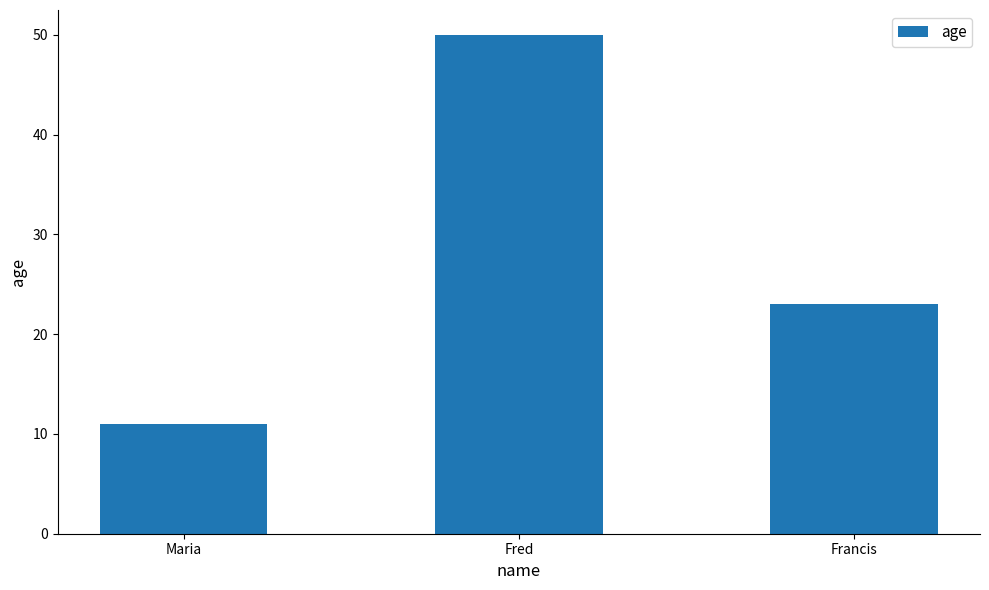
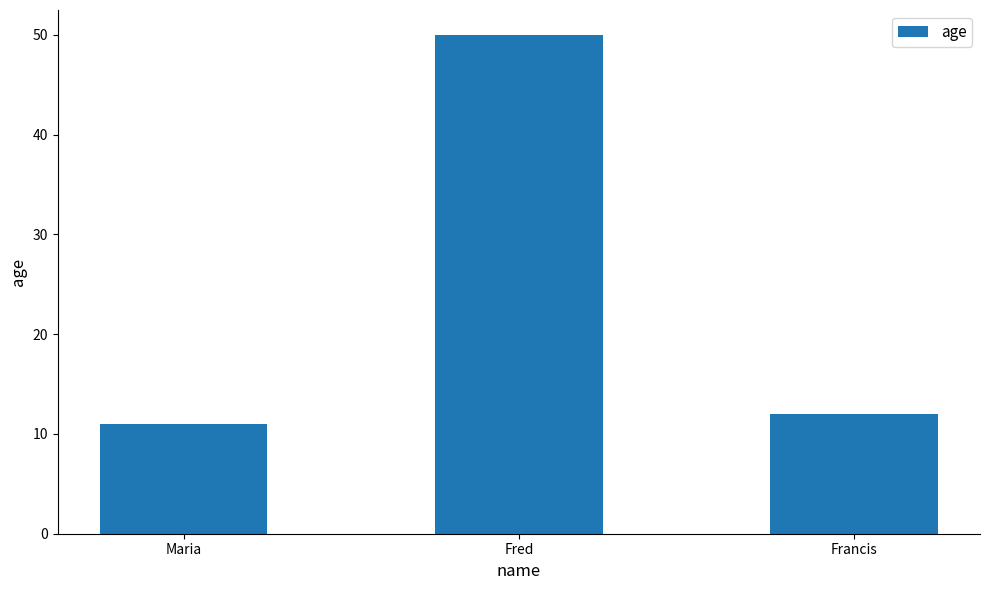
Francis: 23 -> 12
